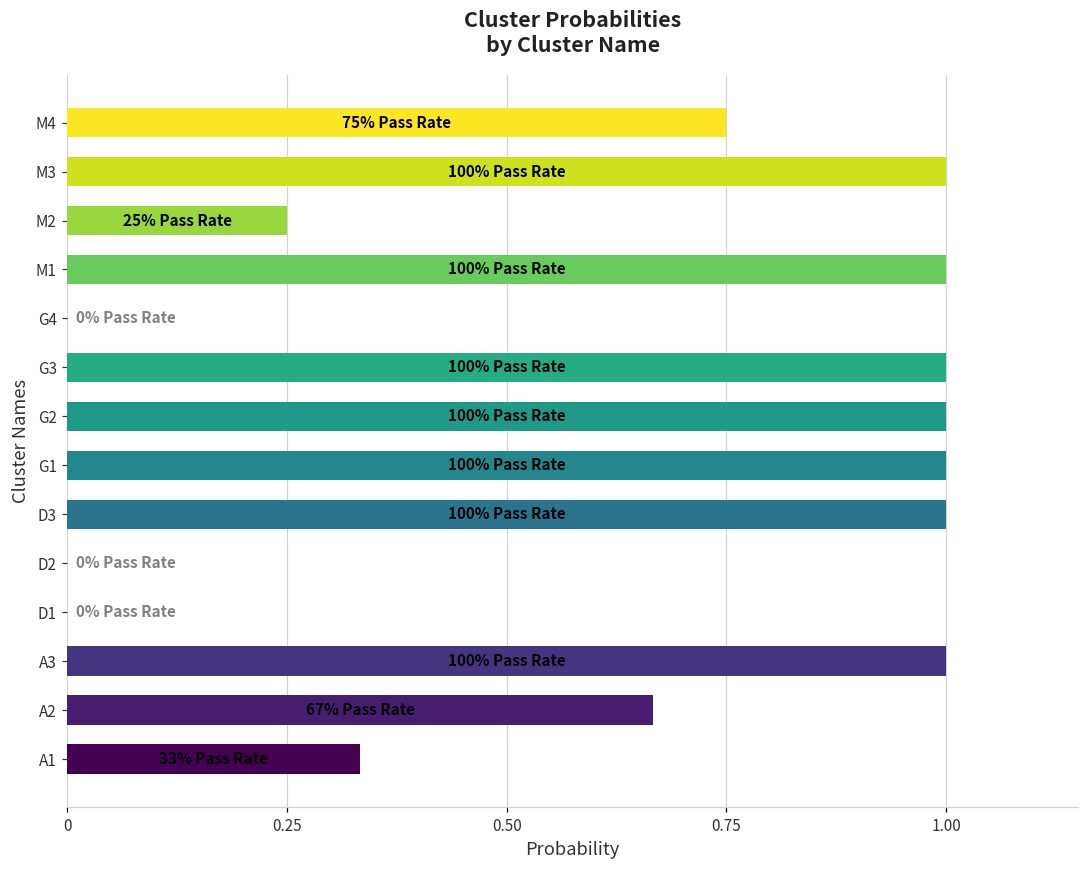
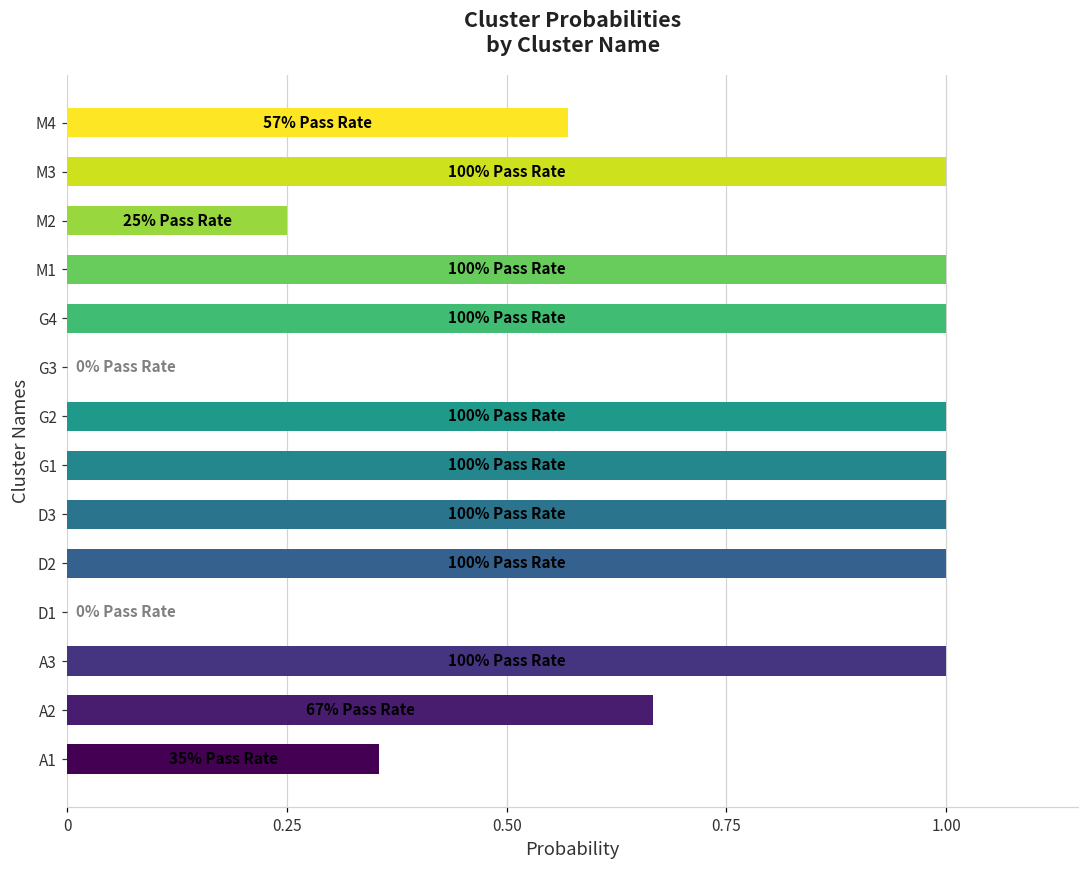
M4: 75% -> 57%
G4: 0% -> 100%
G3: 100% -> 0%
D2: 0% -> 100%
A1: 33% -> 35%
